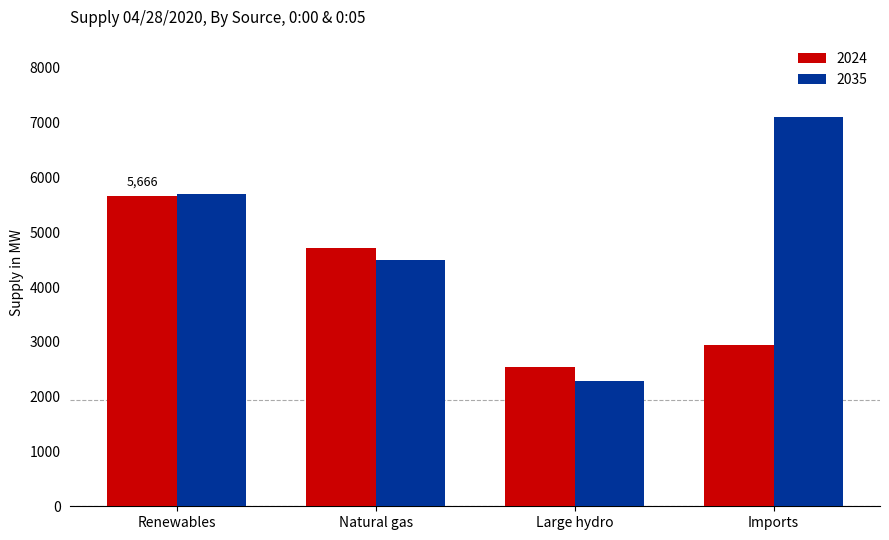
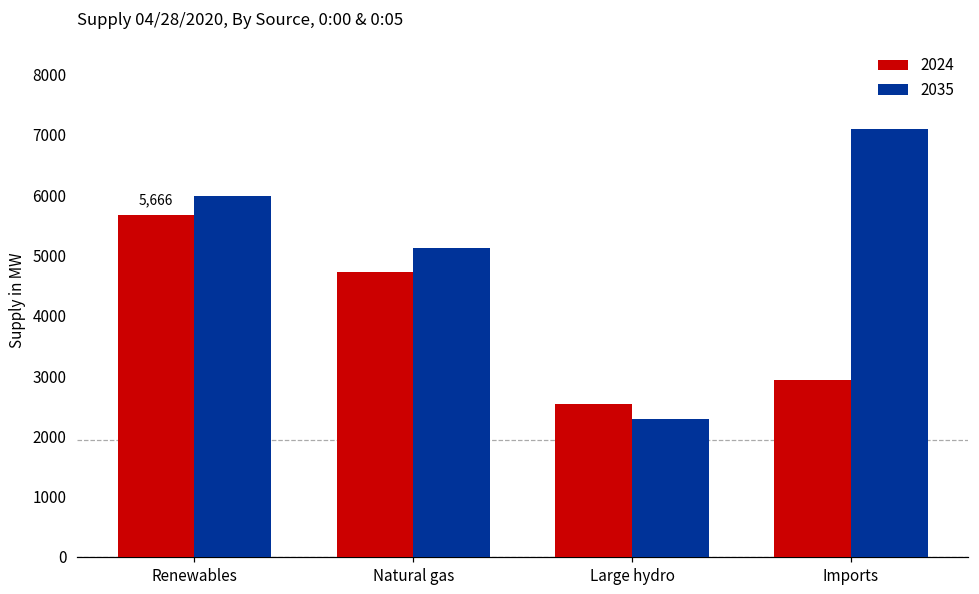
2035, Renewables: 5700 -> 6000
2035, Natural gas: 4500 -> 5100
